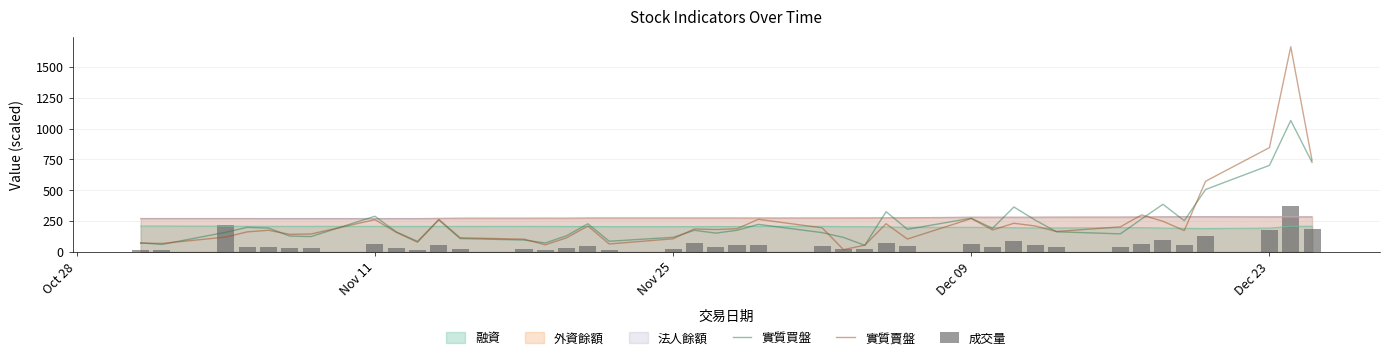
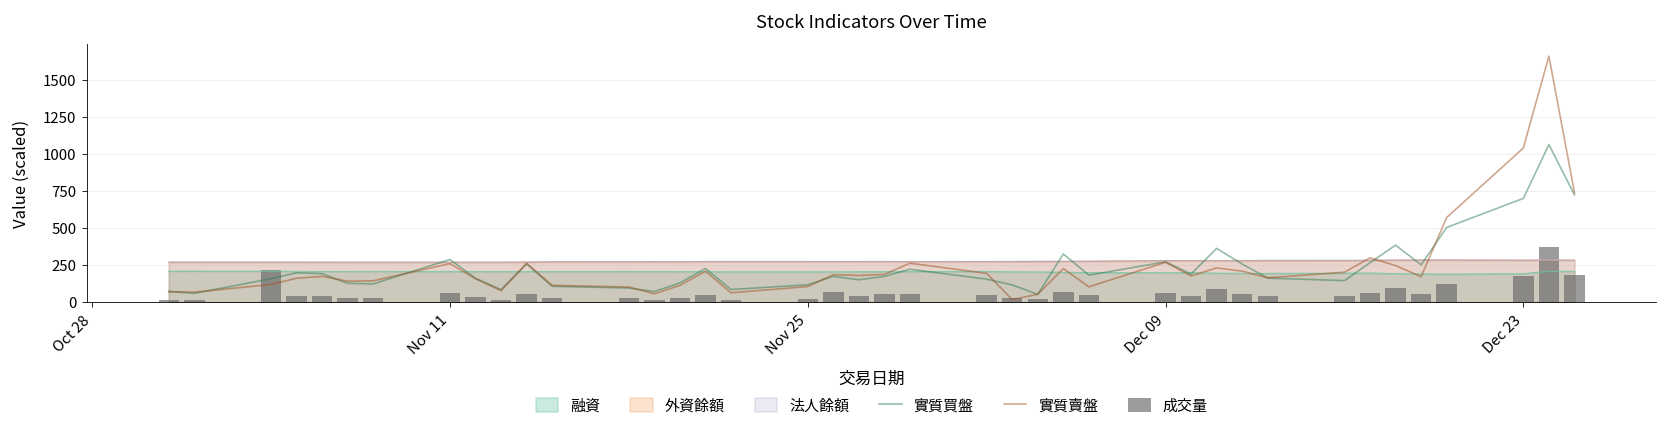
實質賣盤, Dec 23: 850 -> 1040
